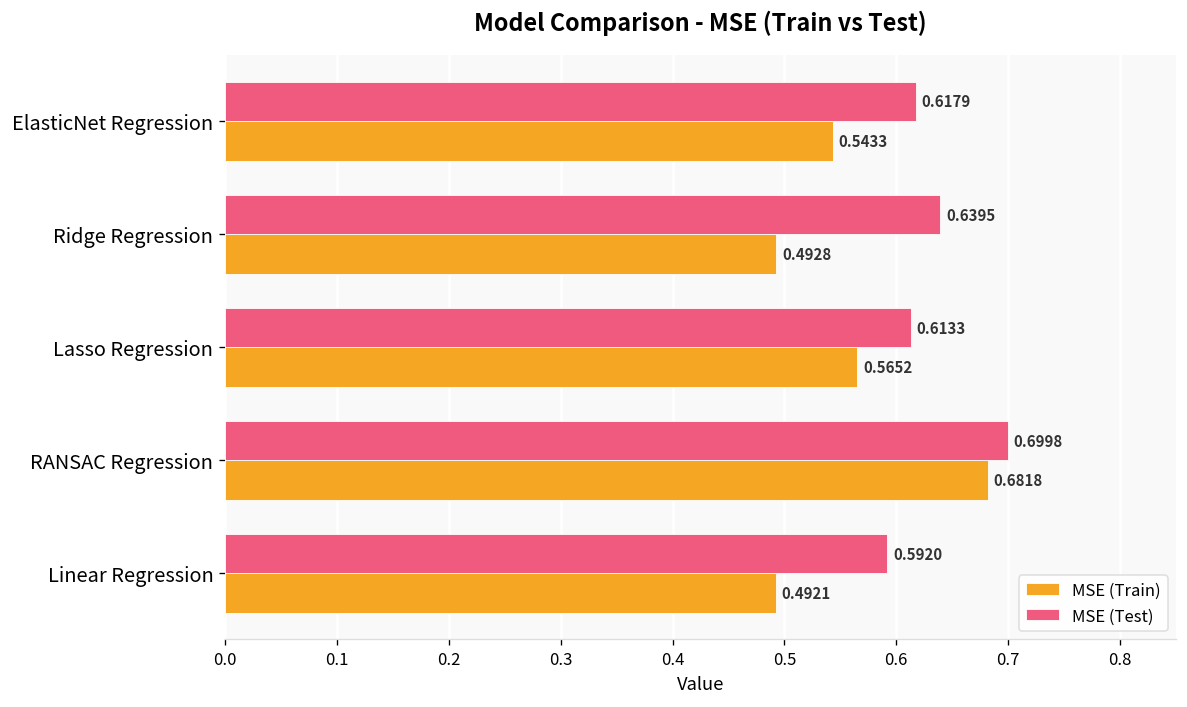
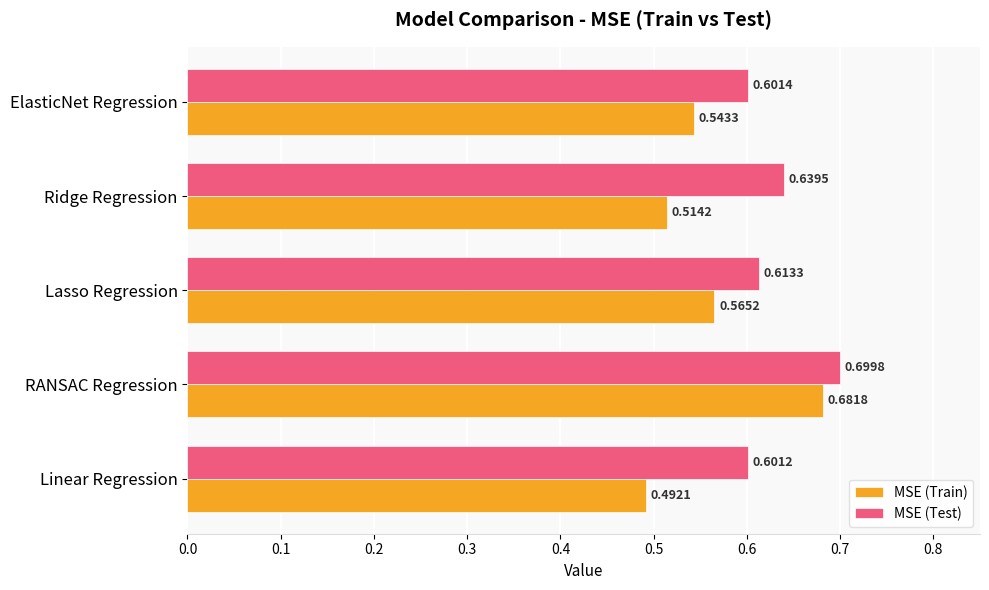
MSE (Test), ElasticNet Regression: 0.6179 -> 0.6014
MSE (Train), Ridge Regression: 0.4928 -> 0.5142
MSE (Test), Linear Regression: 0.5920 -> 0.6012
